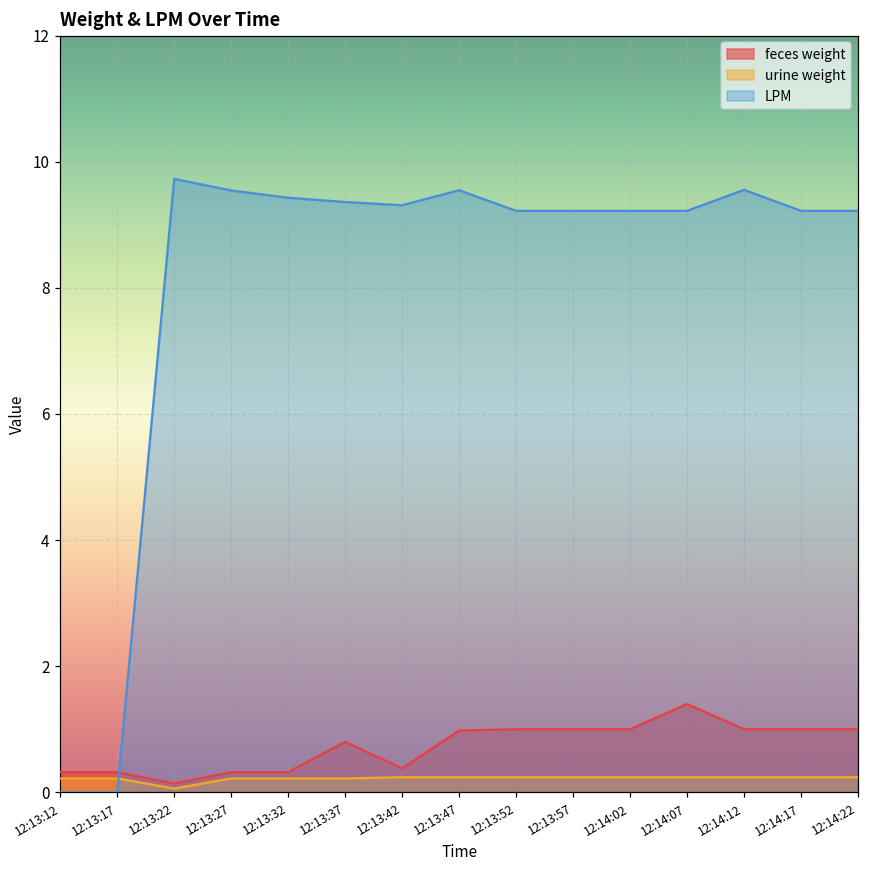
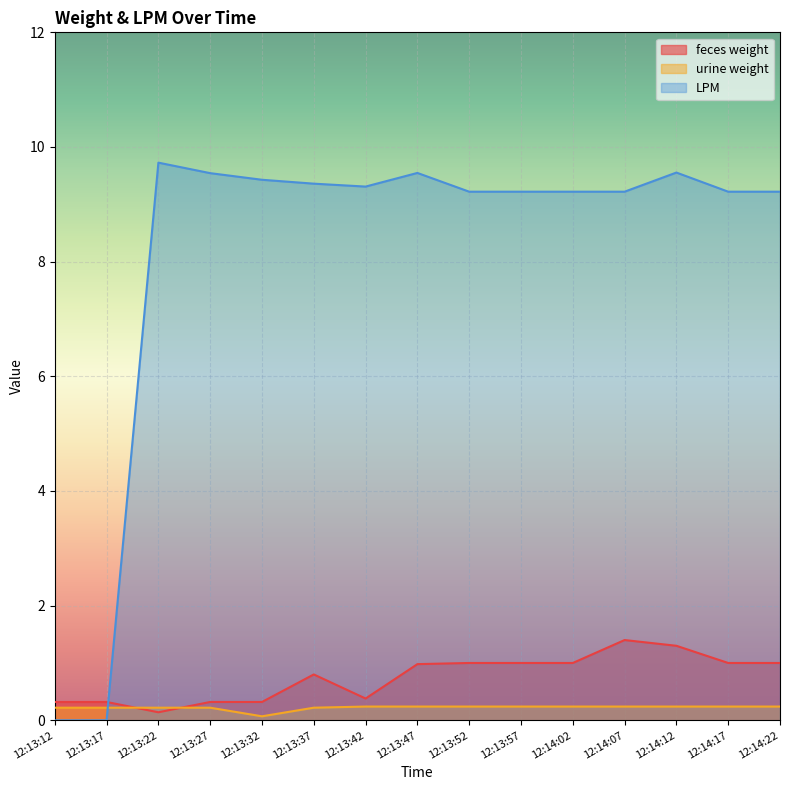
urine weight, 12:13:22: 0.1 -> 0.2
urine weight, 12:13:32: 0.2 -> 0.1
feces weight, 12:14:12: 1.0 -> 1.3
